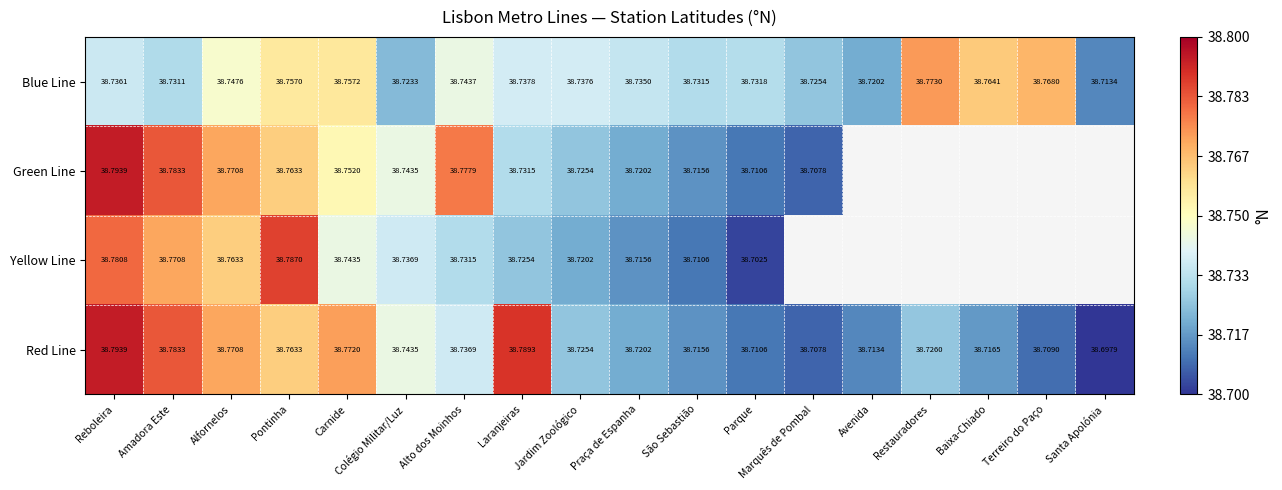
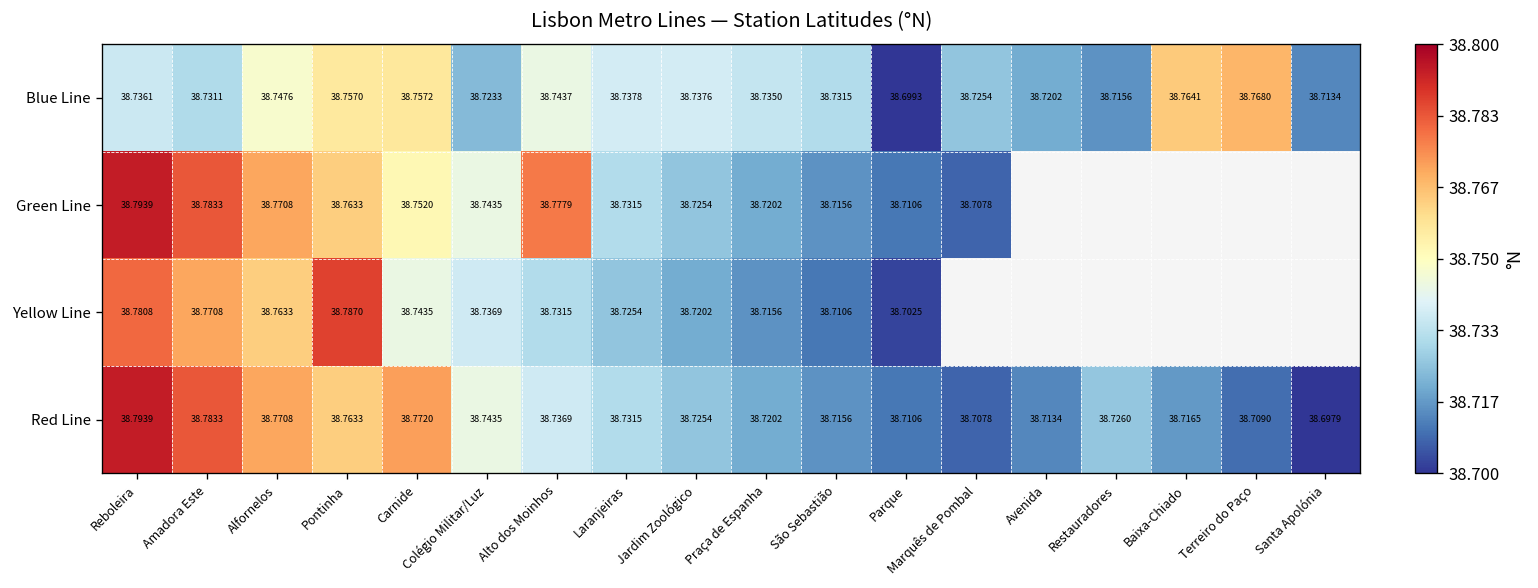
Blue Line, Parque: 38.7318 -> 38.6993
Blue Line, Restauradores: 38.7730 -> 38.7156
Red Line, Laranjeiras: 38.7893 -> 38.7315
